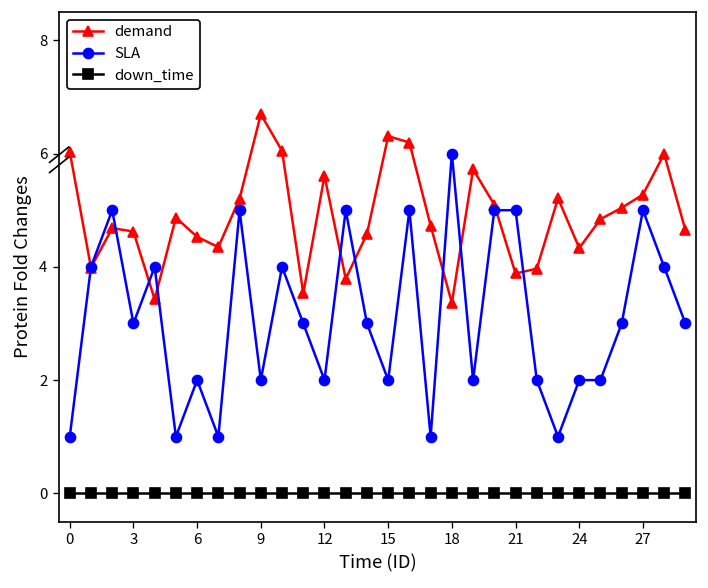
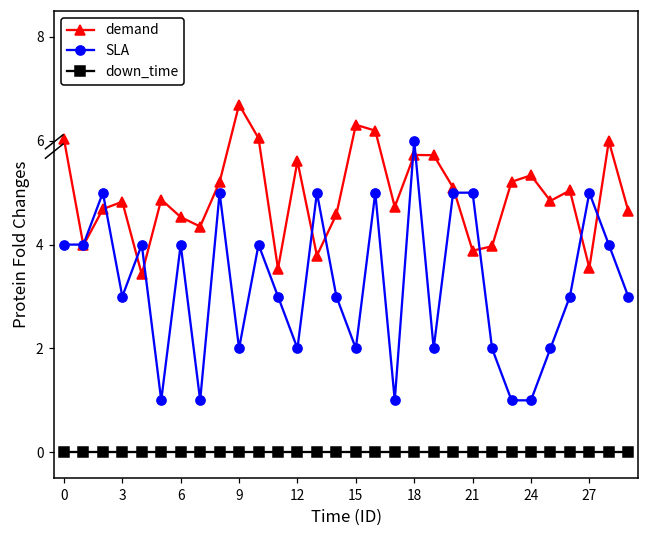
SLA, 0: 1 -> 4
demand, 3: 4.6 -> 4.8
SLA, 6: 2 -> 4
demand, 18: 3.4 -> 5.7
demand, 24: 4.3 -> 5.3
SLA, 24: 2 -> 1
demand, 27: 5.3 -> 3.5
